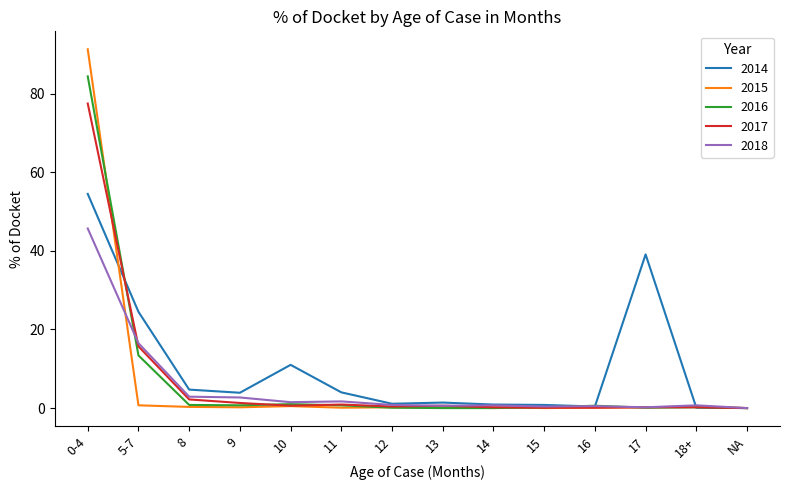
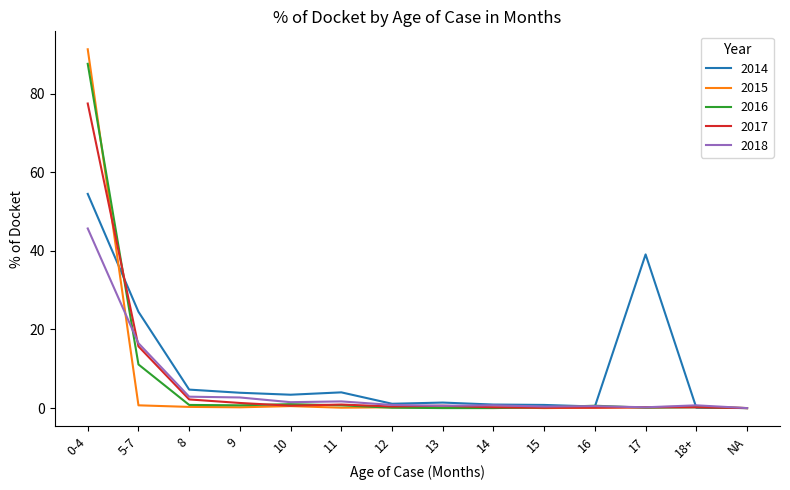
2016, 0-4: 84 -> 88
2016, 5-7: 13 -> 11
2014, 10: 11 -> 3
